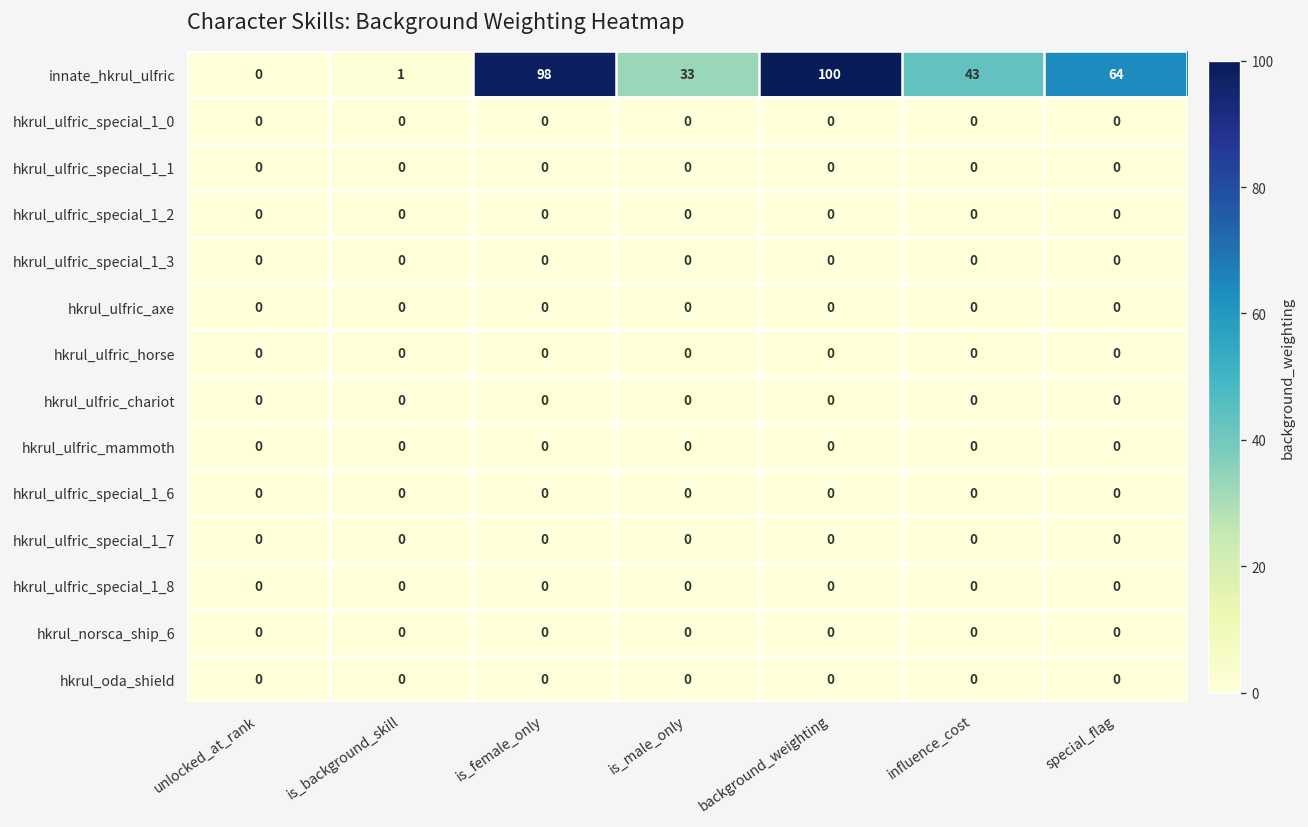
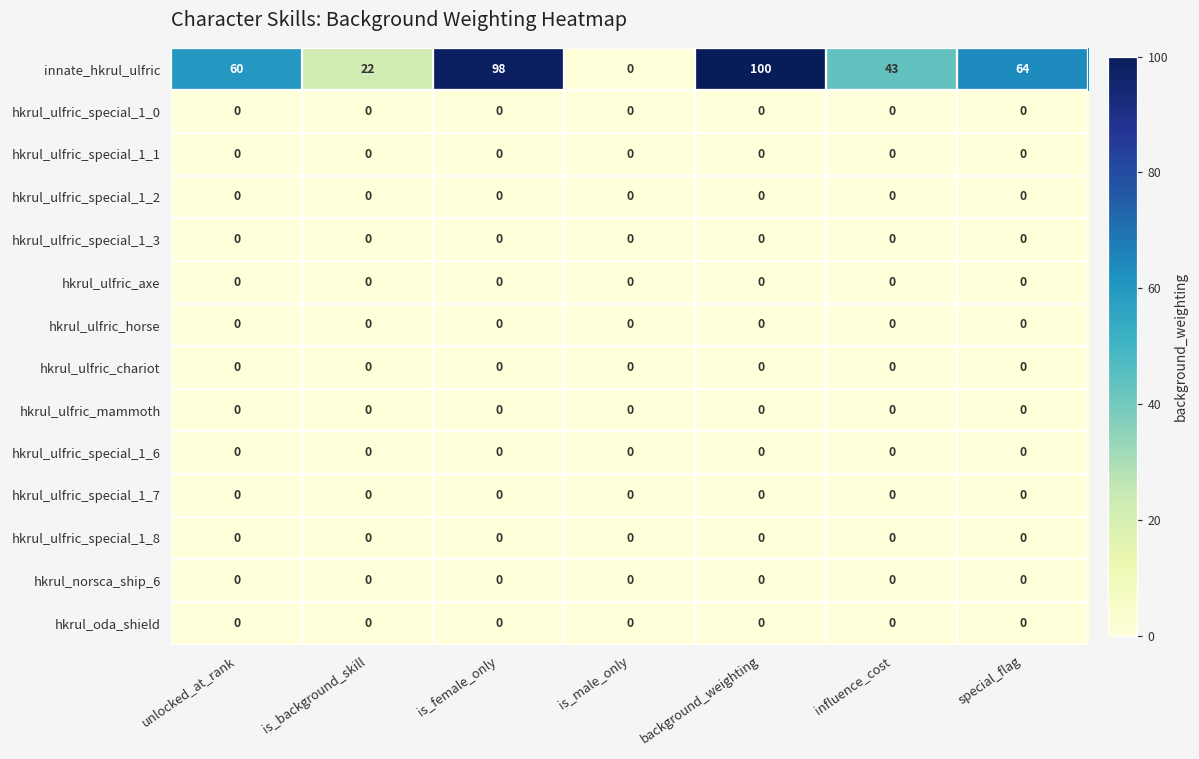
innate_hkrul_ulfric, unlocked_at_rank: 0 -> 60
innate_hkrul_ulfric, is_background_skill: 1 -> 22
innate_hkrul_ulfric, is_male_only: 33 -> 0
